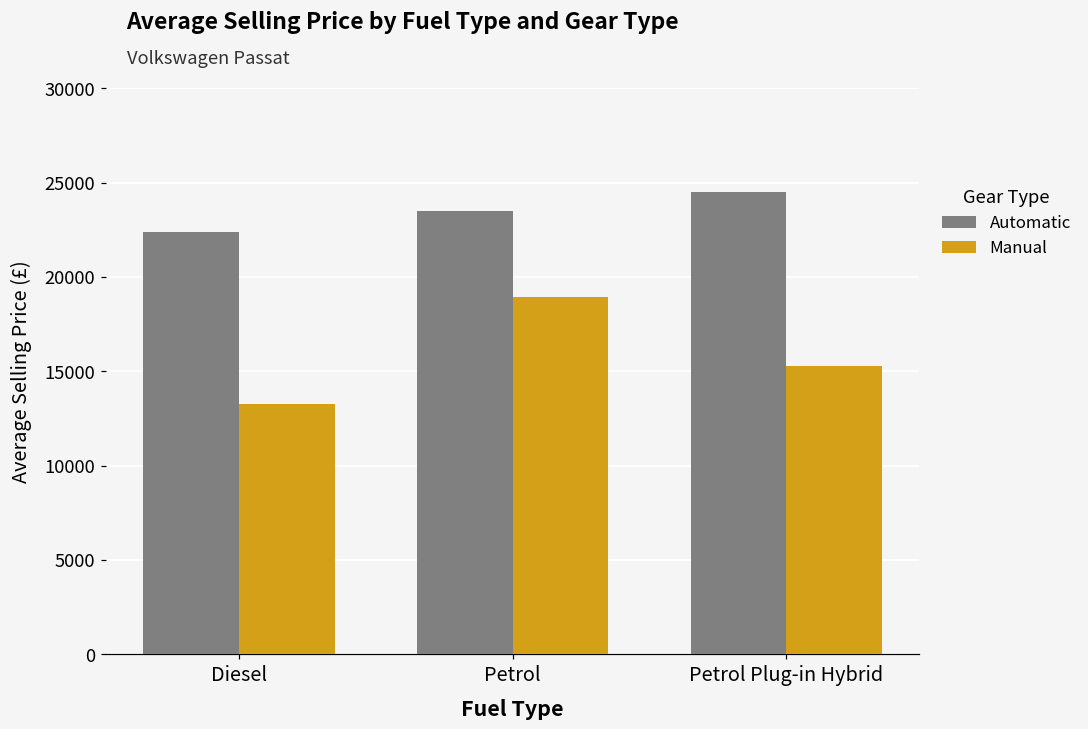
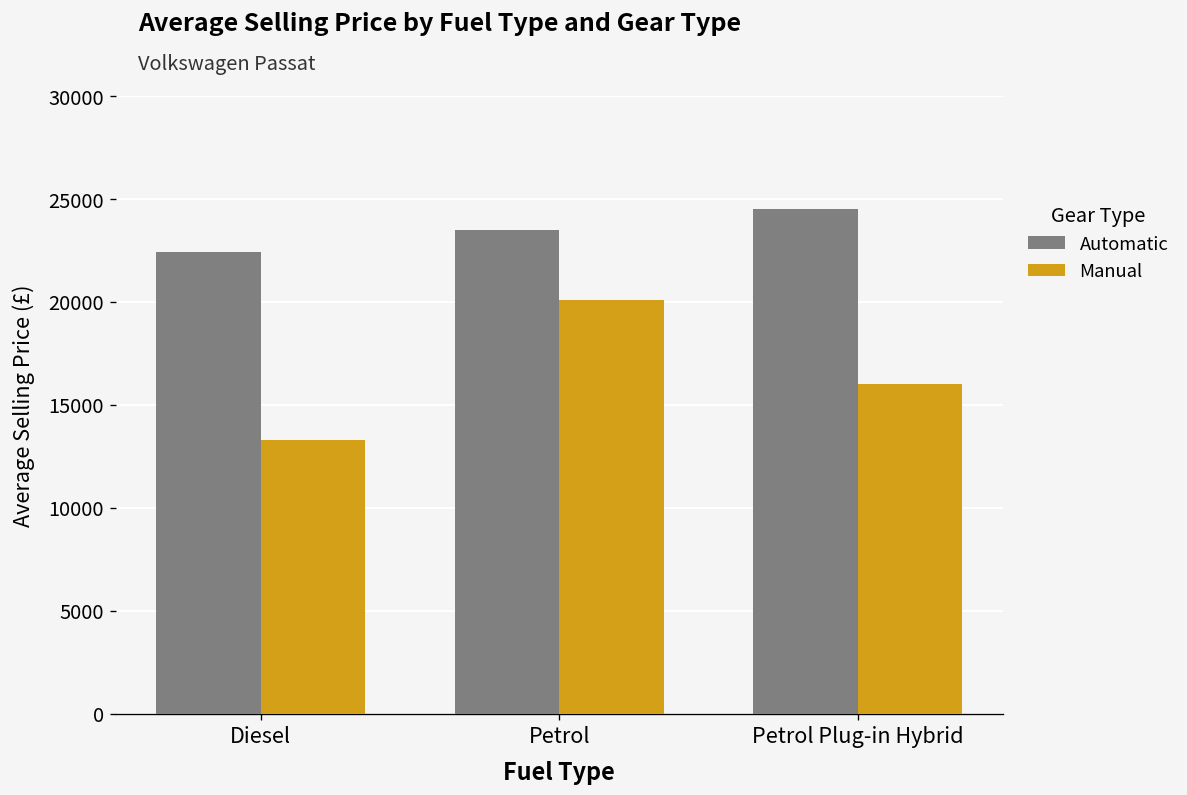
Manual, Petrol: 18900 -> 20100
Manual, Petrol Plug-in Hybrid: 15300 -> 16000
